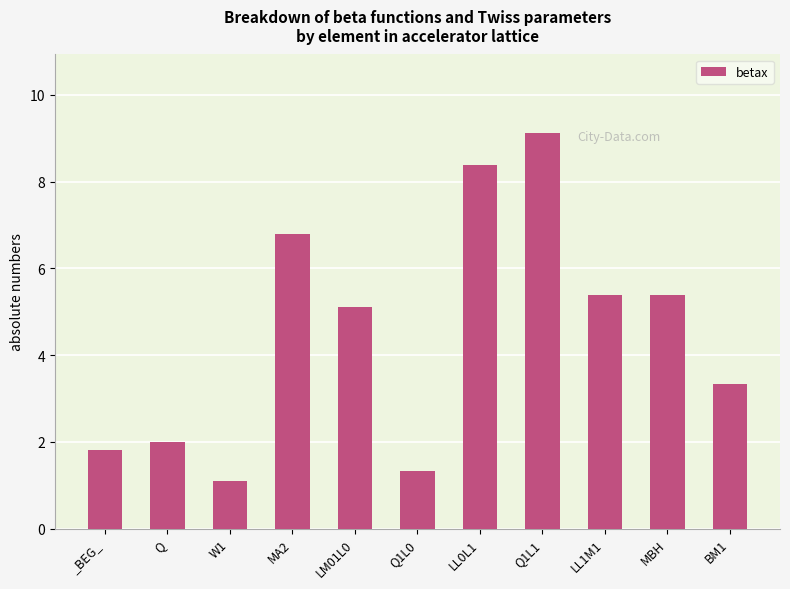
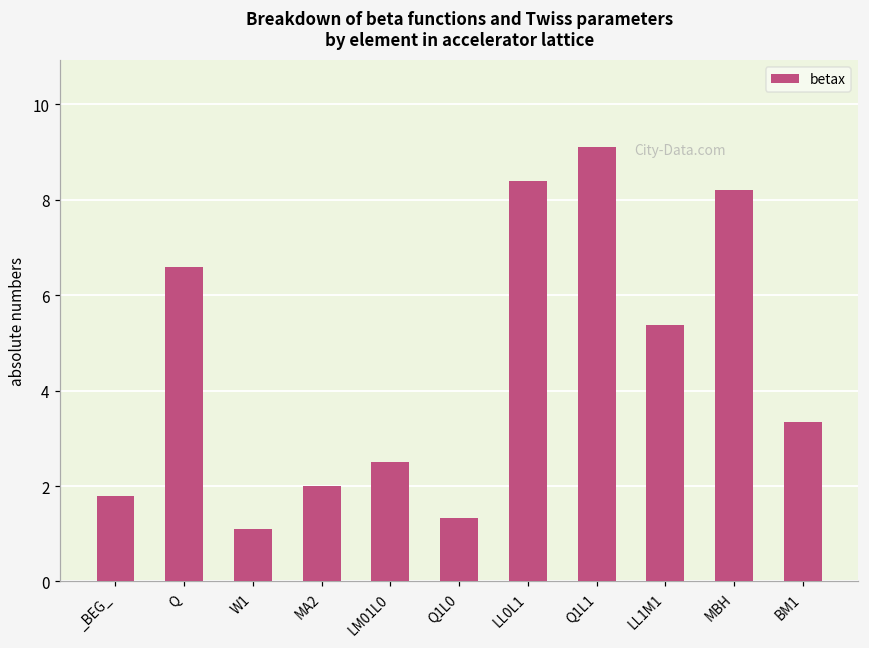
Q: 2.0 -> 6.6
MA2: 6.8 -> 2.0
LM01L0: 5.1 -> 2.5
MBH: 5.4 -> 8.2
